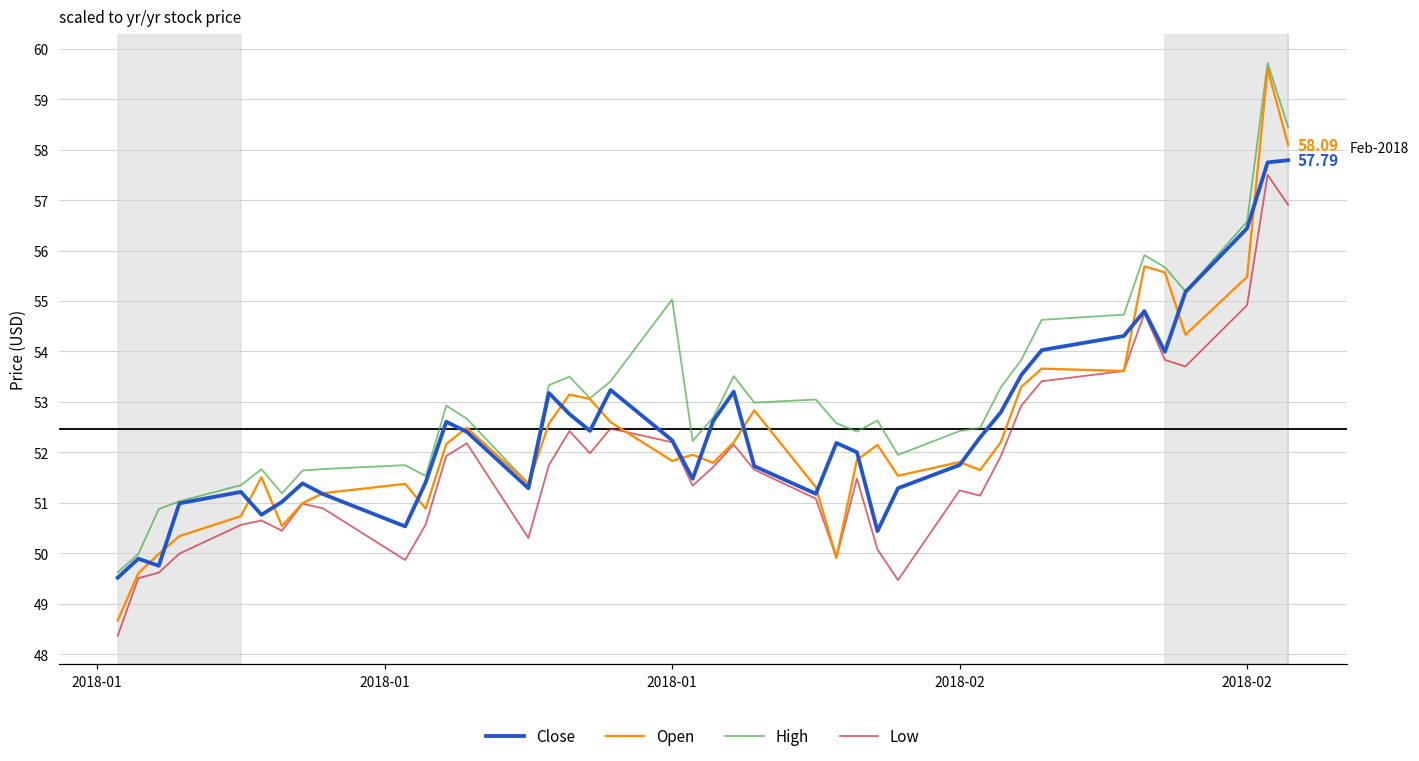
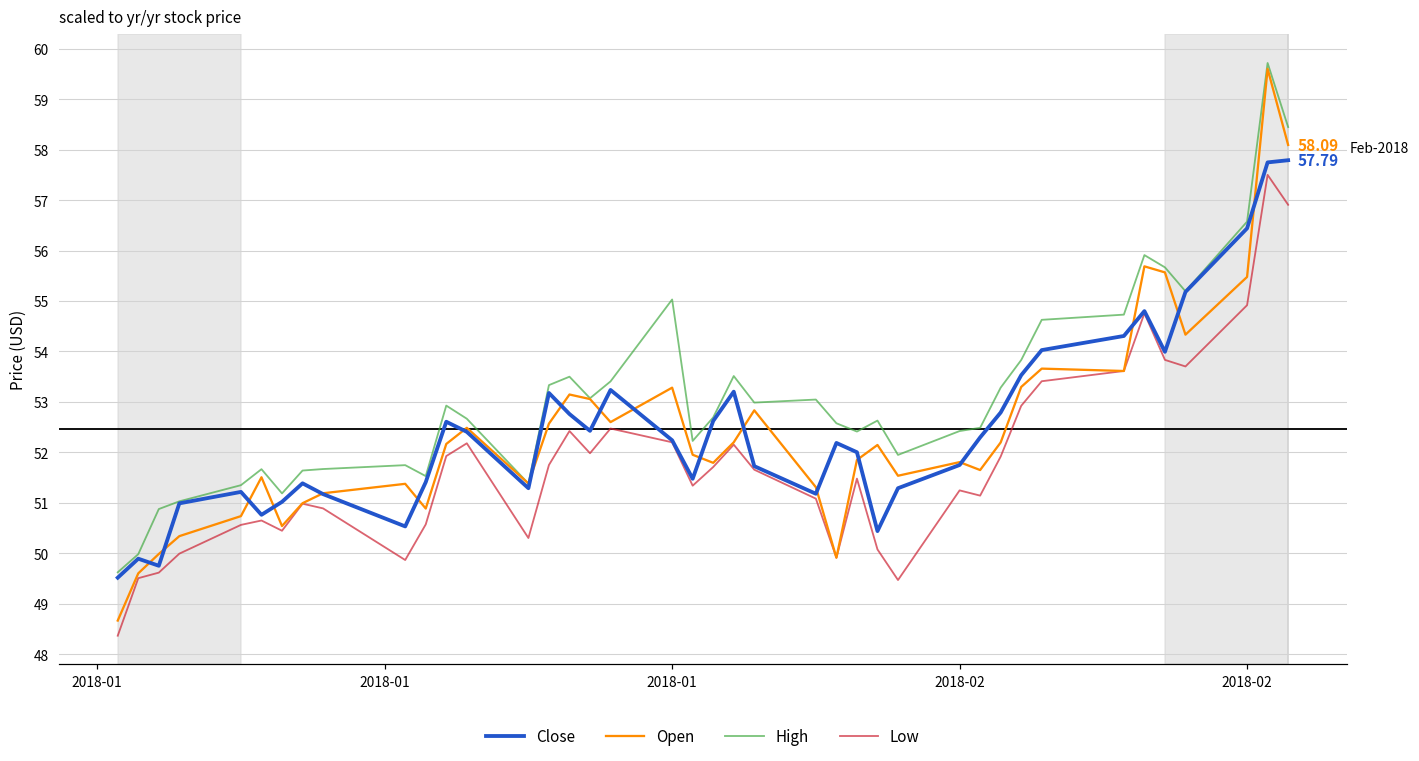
Open, 2018-01: 51.8 -> 53.3
